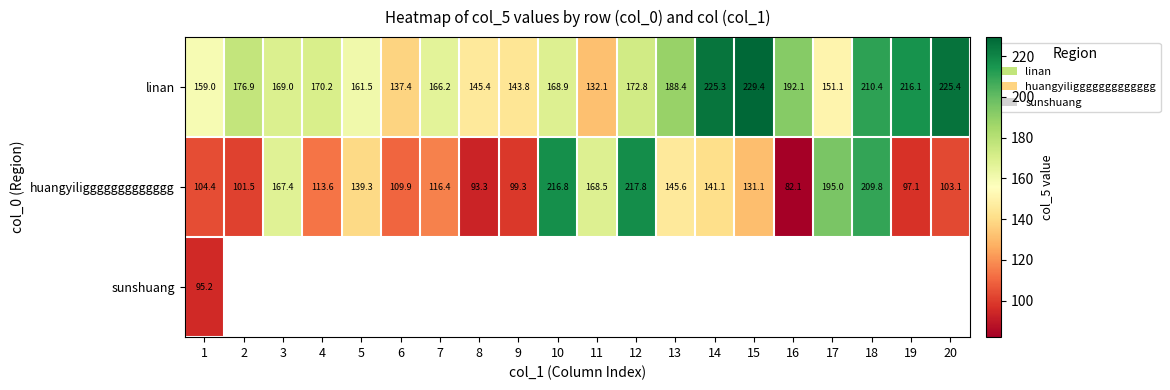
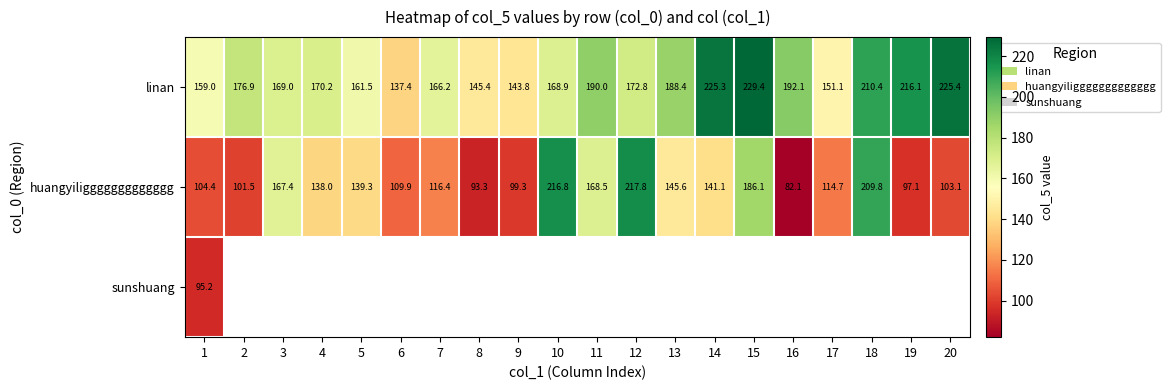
linan, 11: 132.1 -> 190.0
huangyiliggggggggggggg, 4: 113.6 -> 138.0
huangyiliggggggggggggg, 15: 131.1 -> 186.1
huangyiliggggggggggggg, 17: 195.0 -> 114.7
